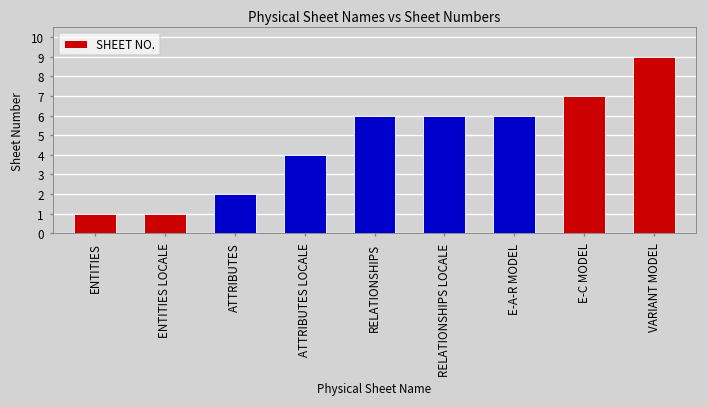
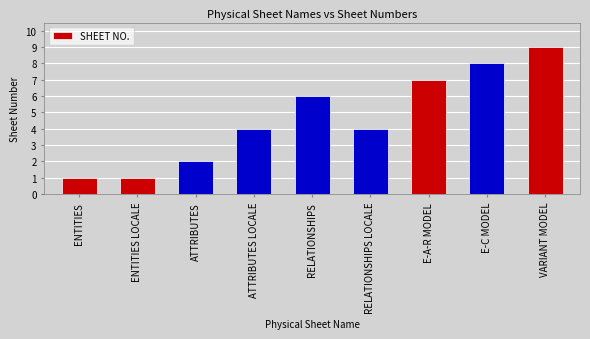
RELATIONSHIPS LOCALE: 6 -> 4
E-A-R MODEL: 6 -> 7
E-C MODEL: 7 -> 8
